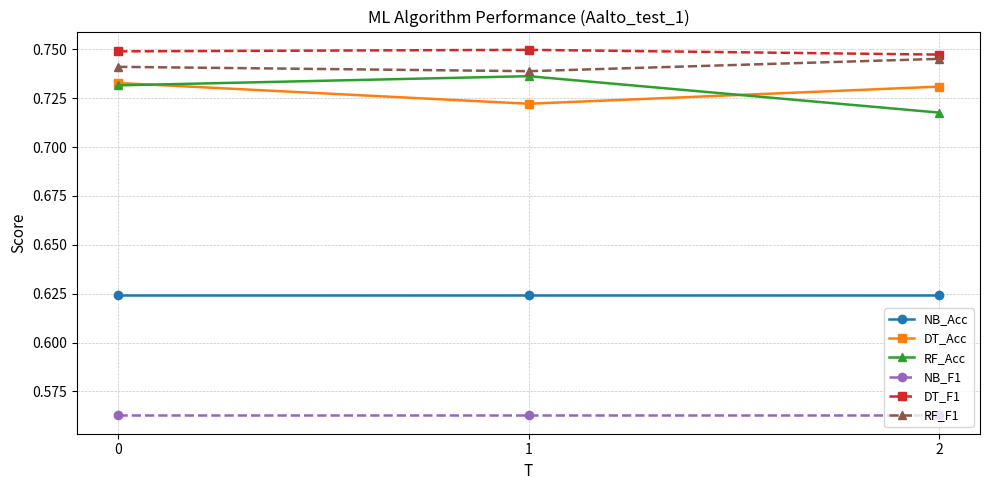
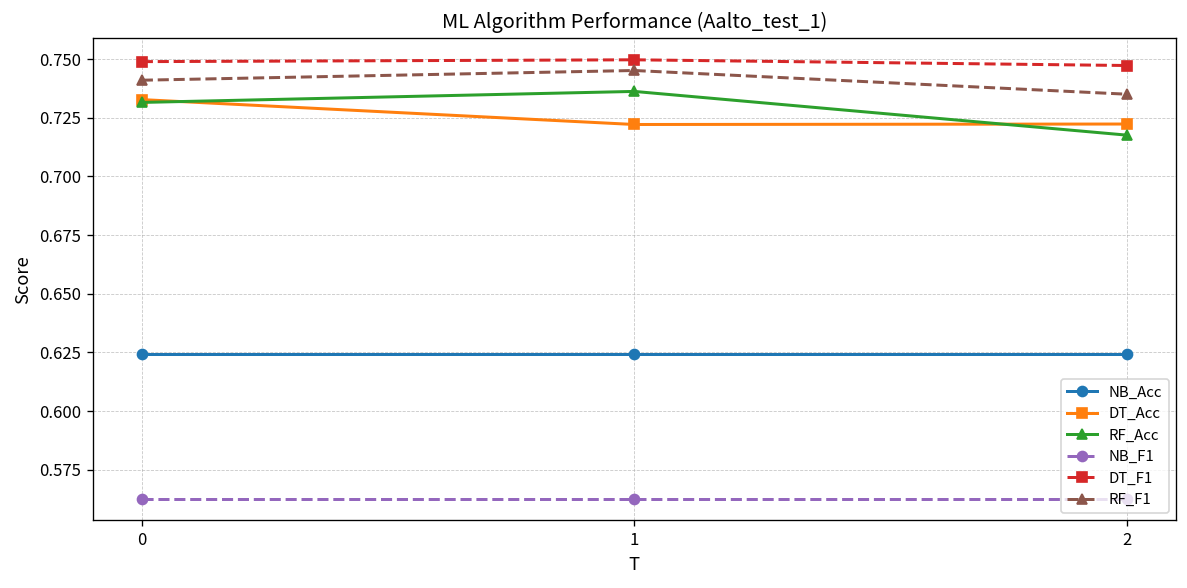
RF_F1, 1: 0.739 -> 0.745
DT_Acc, 2: 0.731 -> 0.722
RF_F1, 2: 0.745 -> 0.735
